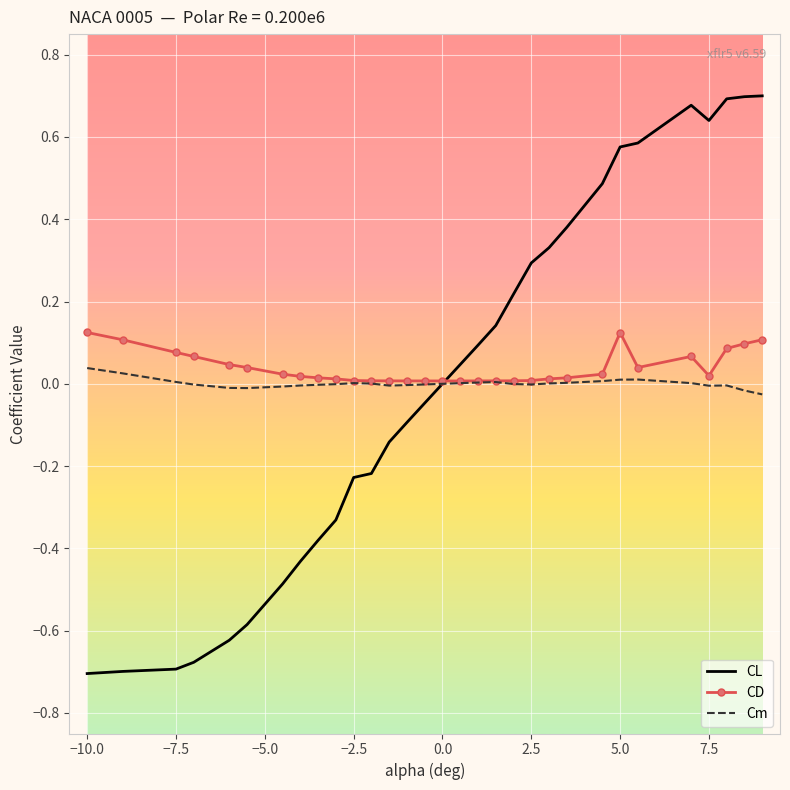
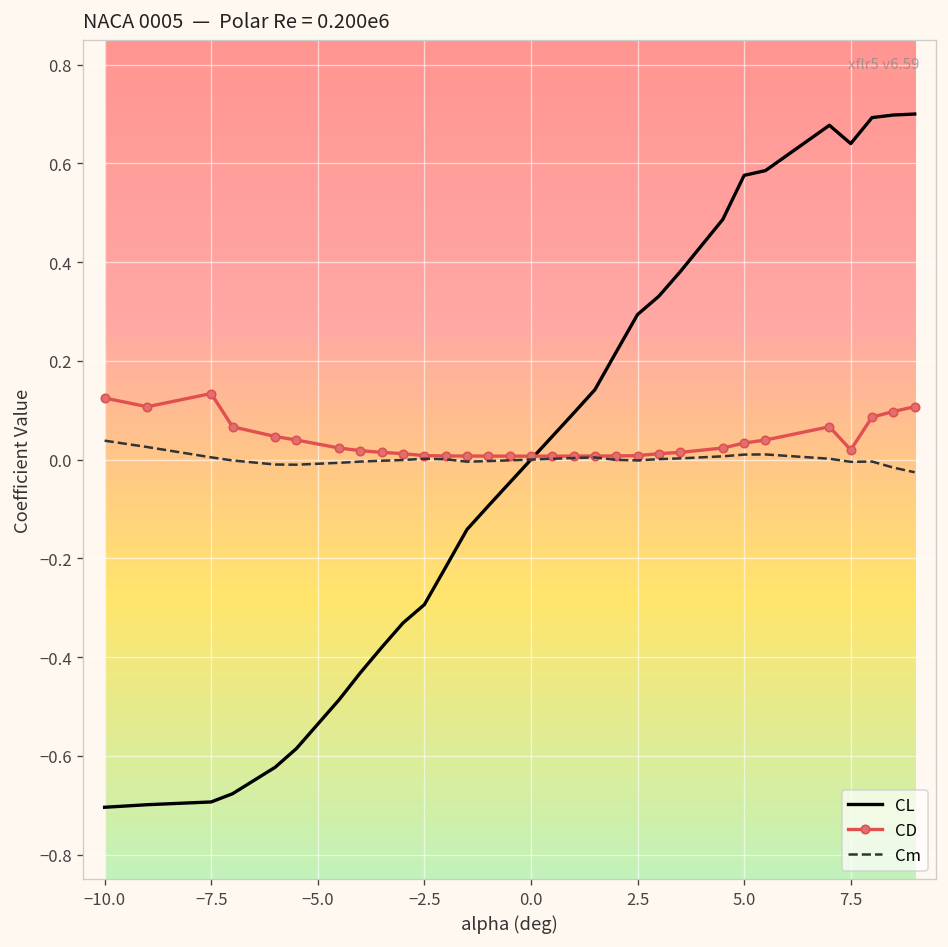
CD, −7.5: 0.08 -> 0.13
CL, −2.5: -0.23 -> -0.29
CD, 5.0: 0.12 -> 0.03
